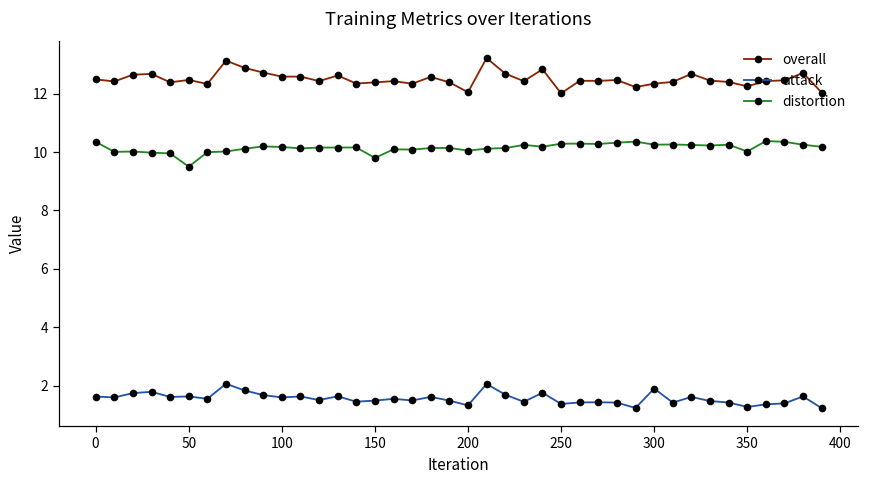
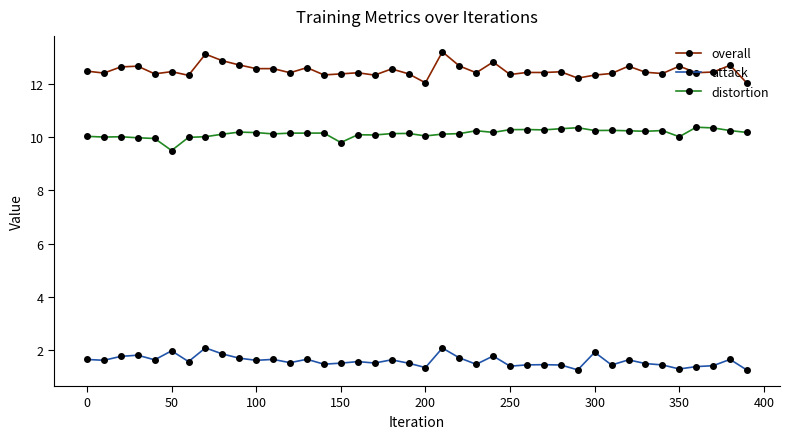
distortion, 0: 10.4 -> 10.0
attack, 50: 1.6 -> 2.0
overall, 250: 12.0 -> 12.4
overall, 350: 12.2 -> 12.7
